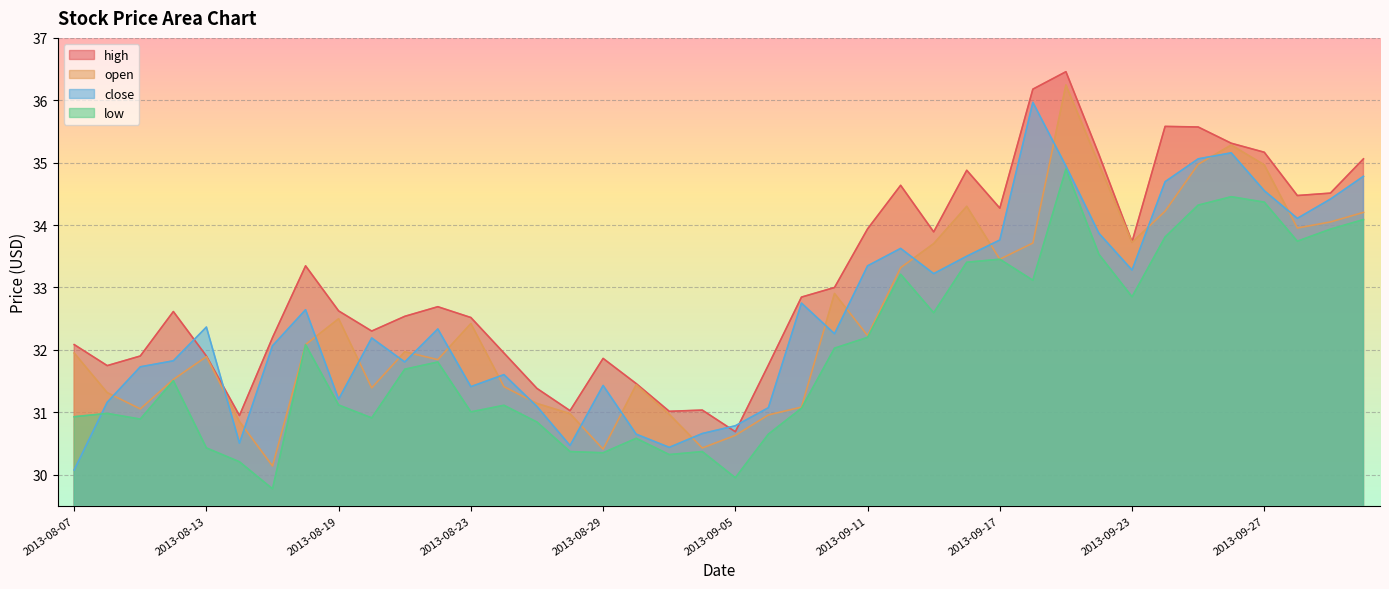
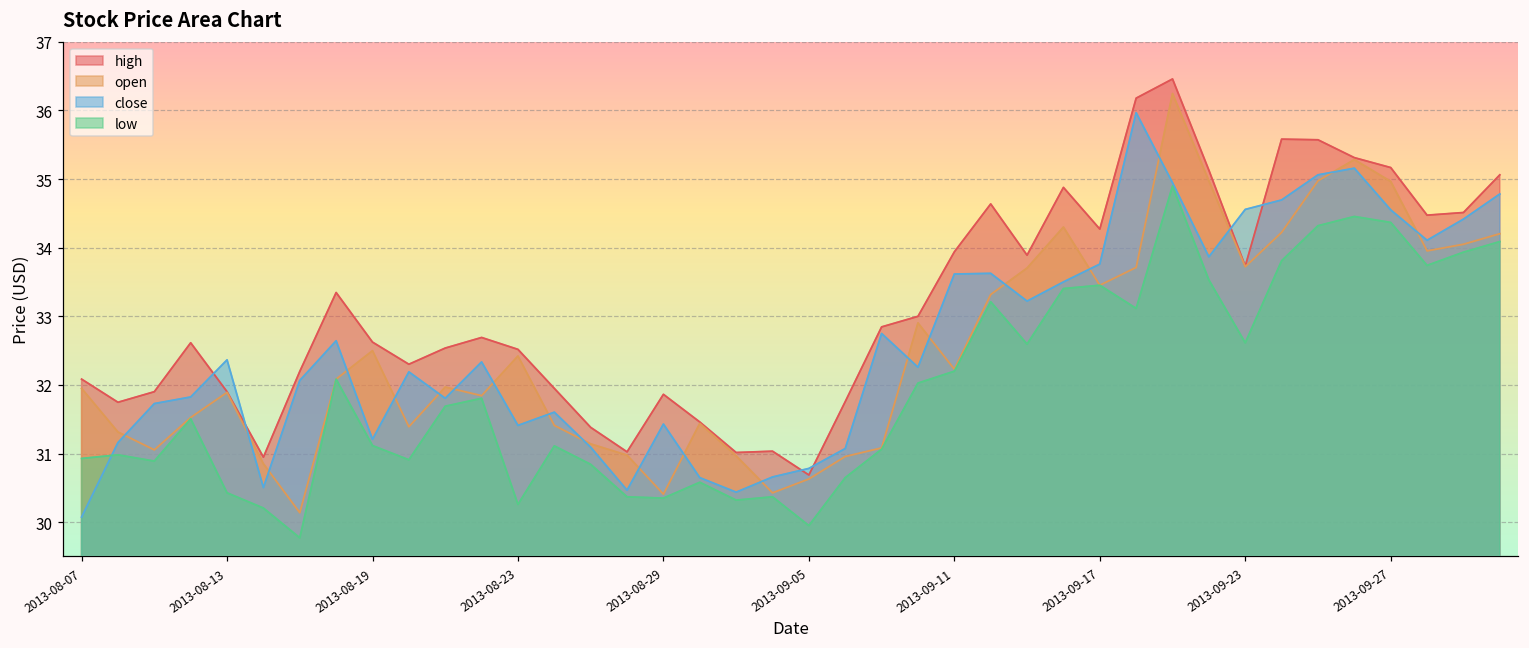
low, 2013-08-23: 31.0 -> 30.3
close, 2013-09-11: 33.3 -> 33.6
close, 2013-09-23: 33.3 -> 34.6
low, 2013-09-23: 32.8 -> 32.6
